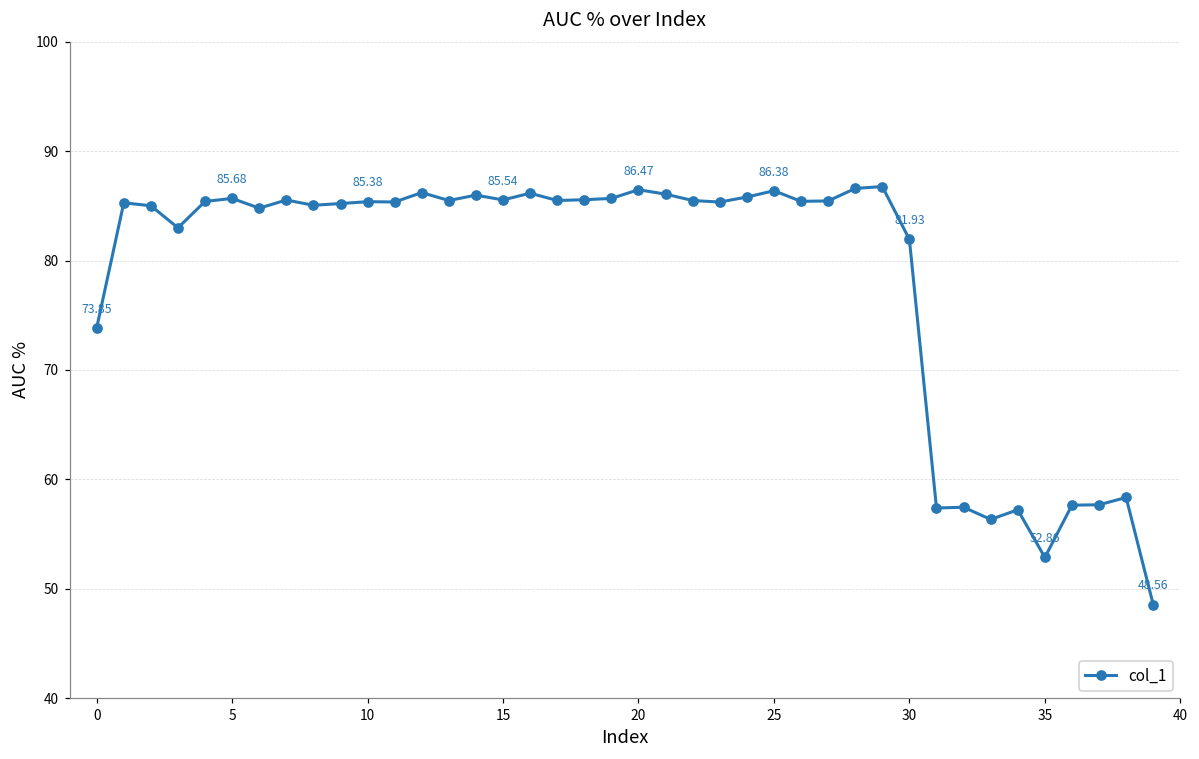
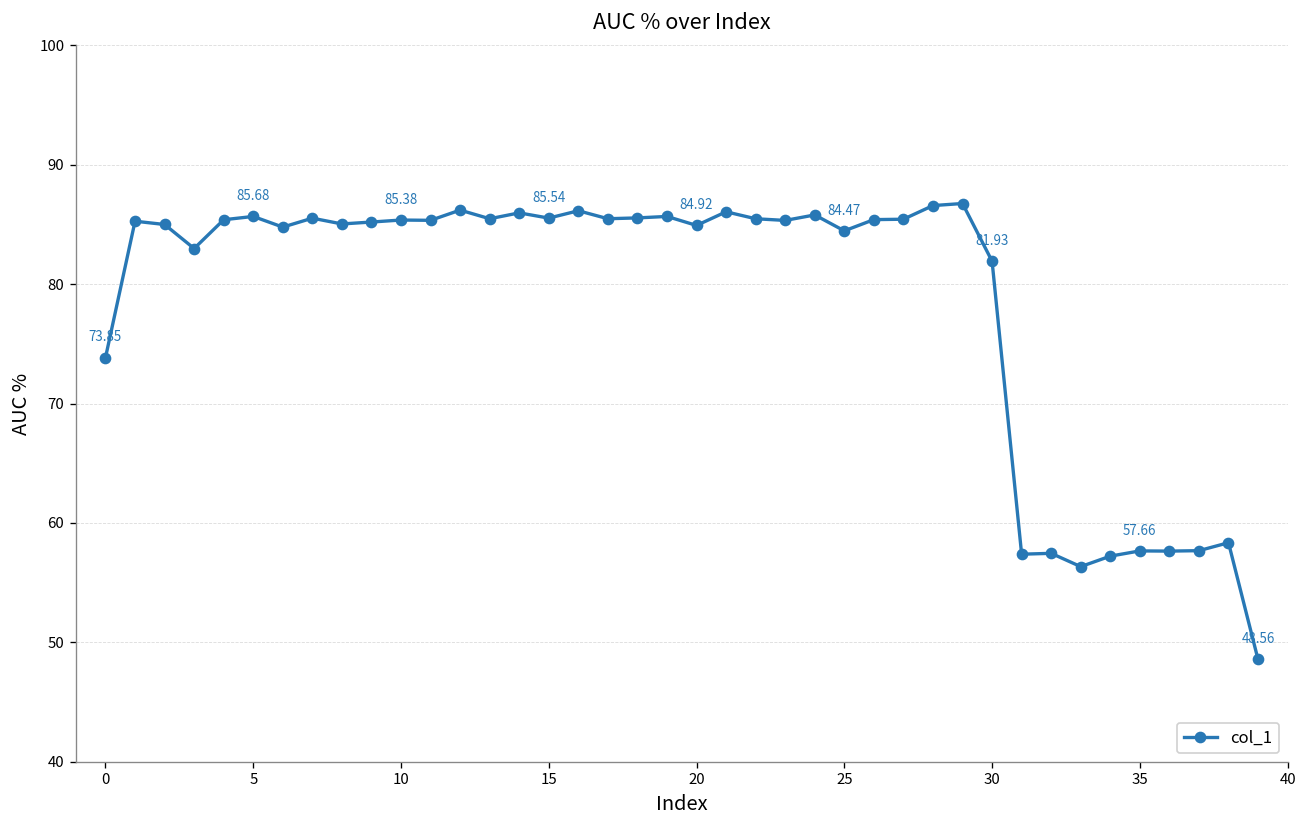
20: 86.47 -> 84.92
25: 86.38 -> 84.47
35: 52.86 -> 57.66
